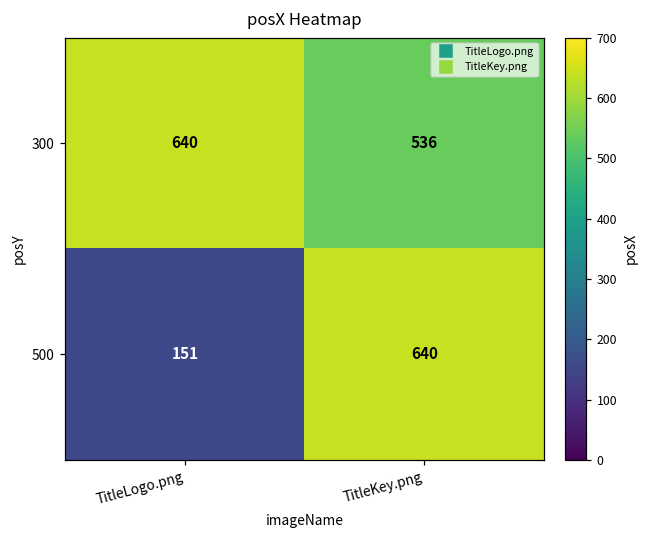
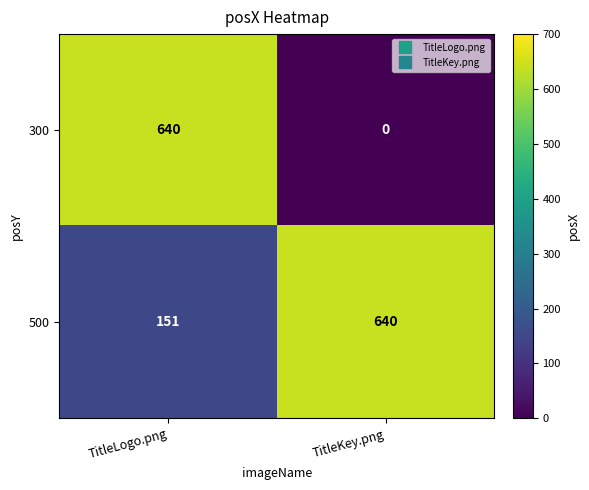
300, TitleKey.png: 536 -> 0
